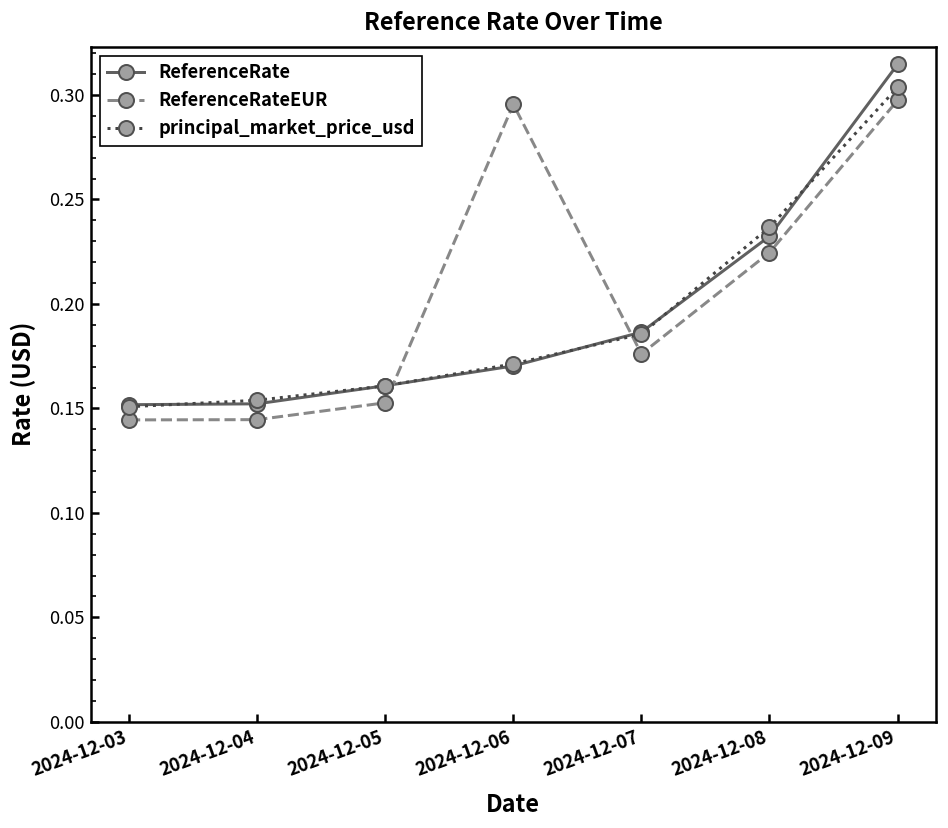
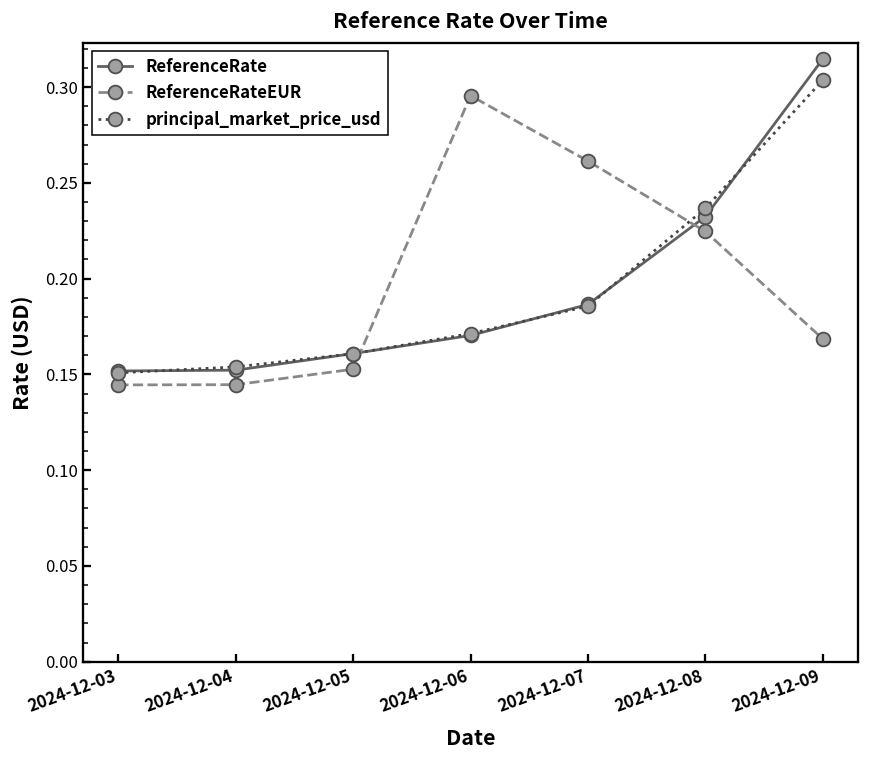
ReferenceRateEUR, 2024-12-07: 0.176 -> 0.261
ReferenceRateEUR, 2024-12-09: 0.297 -> 0.169
